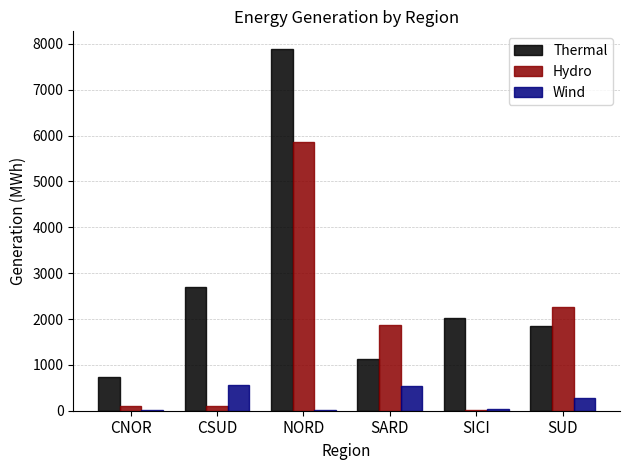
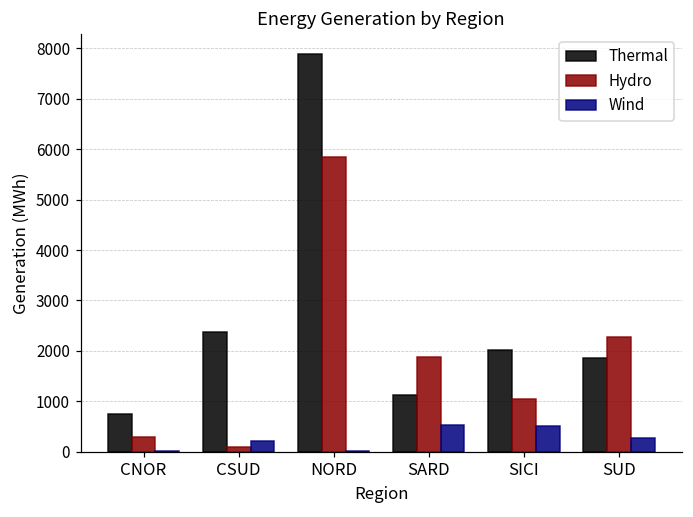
Hydro, CNOR: 100 -> 300
Thermal, CSUD: 2700 -> 2400
Wind, CSUD: 600 -> 200
Hydro, SICI: 0 -> 1100
Wind, SICI: 0 -> 500
